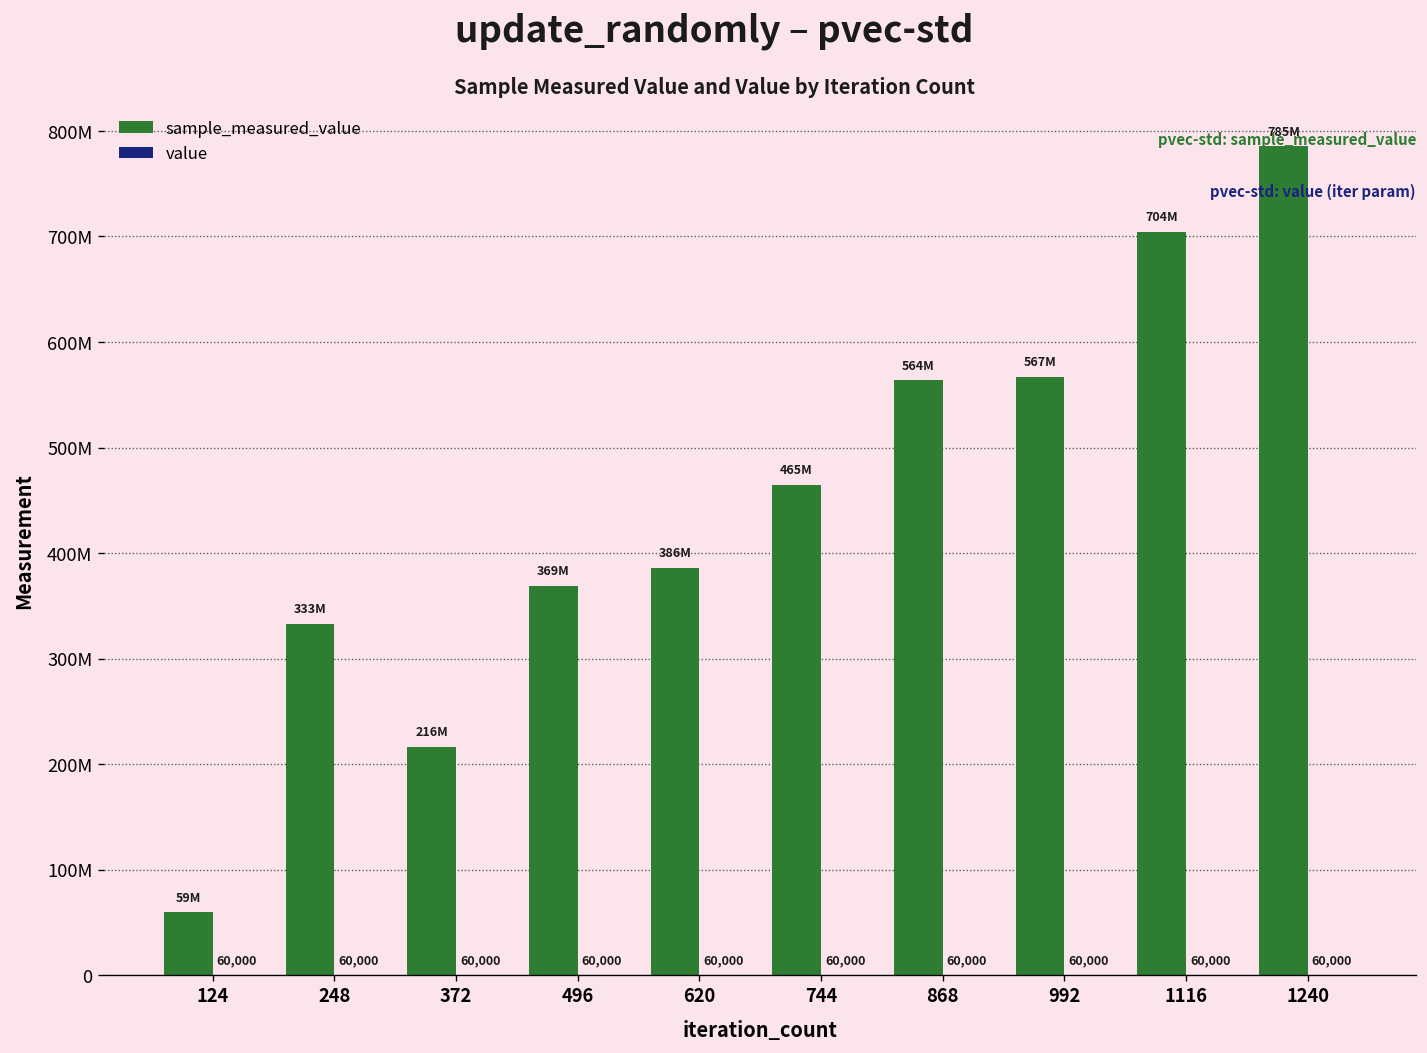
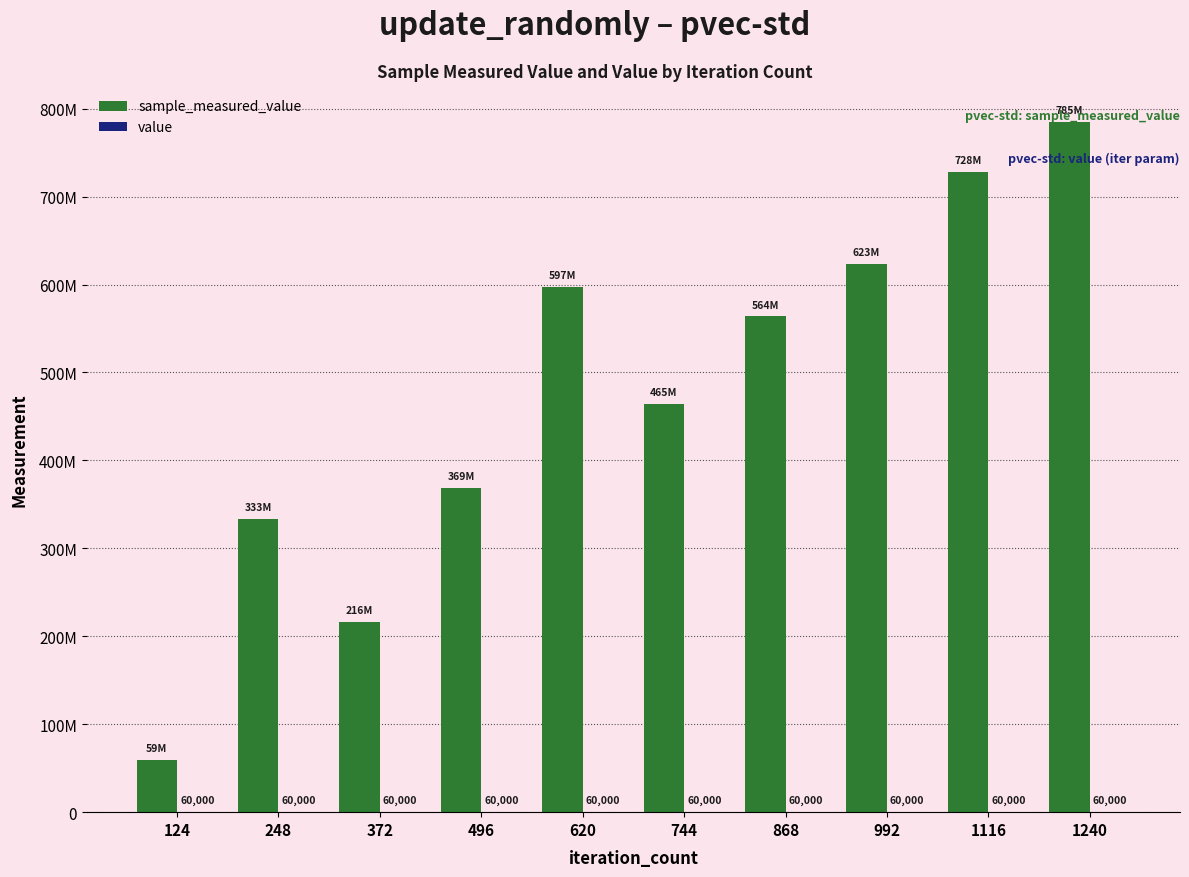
sample_measured_value, 620: 386M -> 597M
sample_measured_value, 992: 567M -> 623M
sample_measured_value, 1116: 704M -> 728M
